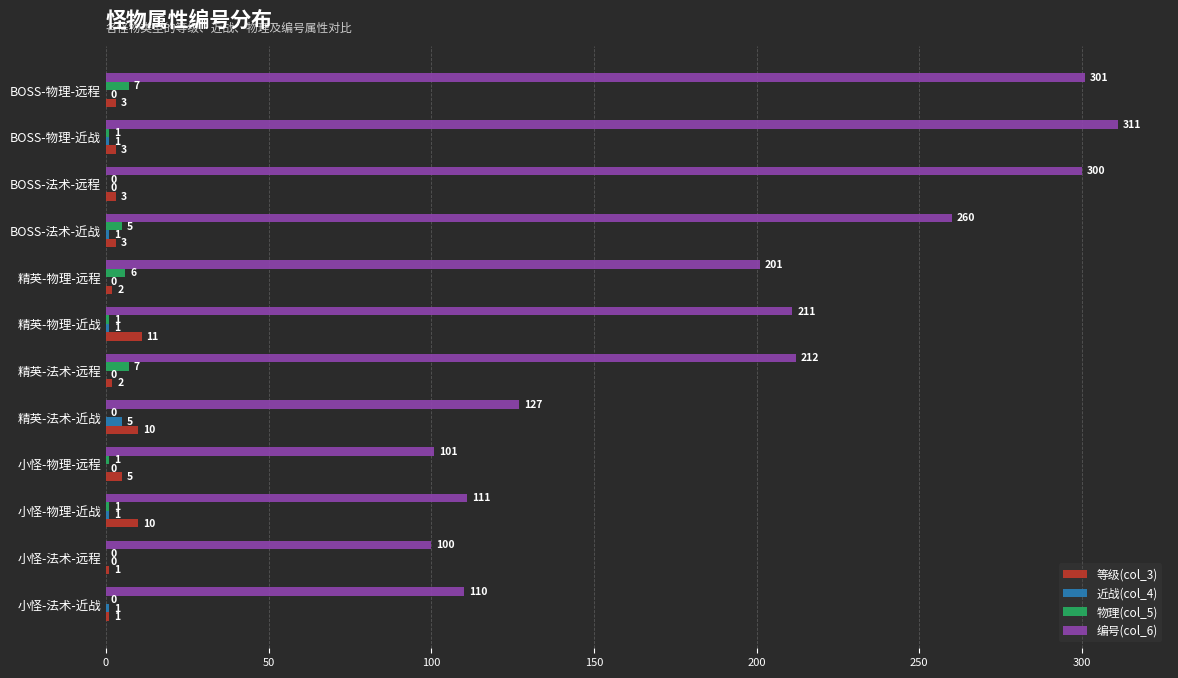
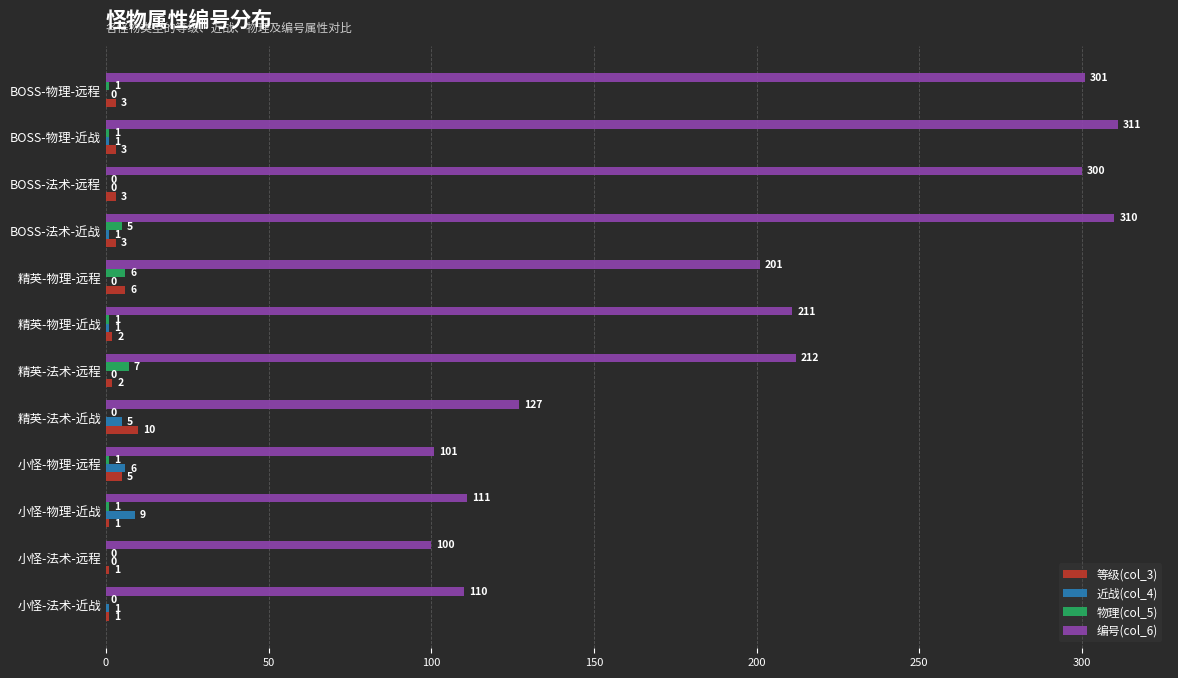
物理(col_5), BOSS-物理-远程: 7 -> 1
编号(col_6), BOSS-法术-近战: 260 -> 310
等级(col_3), 精英-物理-远程: 2 -> 6
等级(col_3), 精英-物理-近战: 11 -> 2
近战(col_4), 小怪-物理-远程: 0 -> 6
近战(col_4), 小怪-物理-近战: 1 -> 9
等级(col_3), 小怪-物理-近战: 10 -> 1
